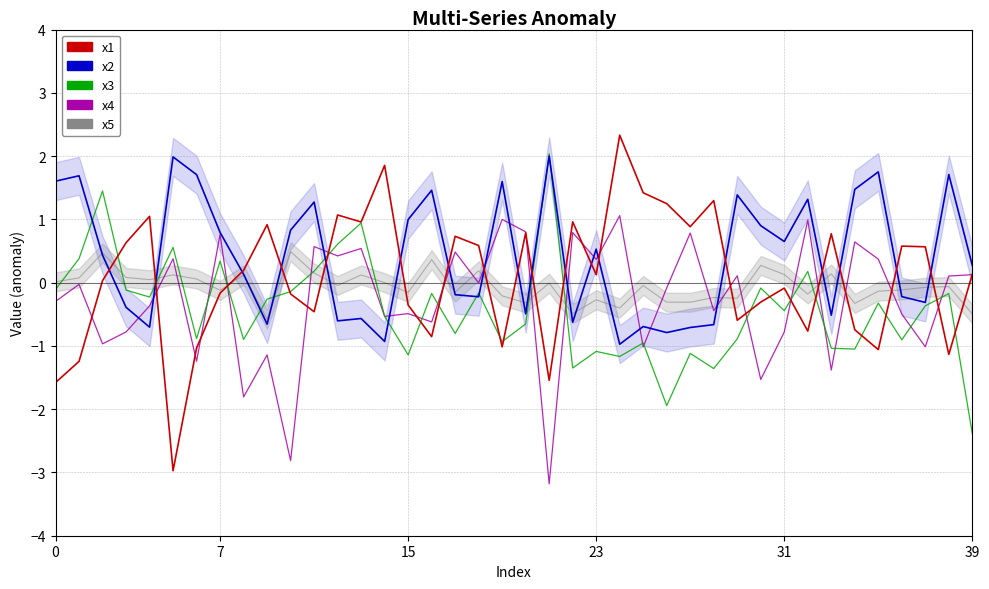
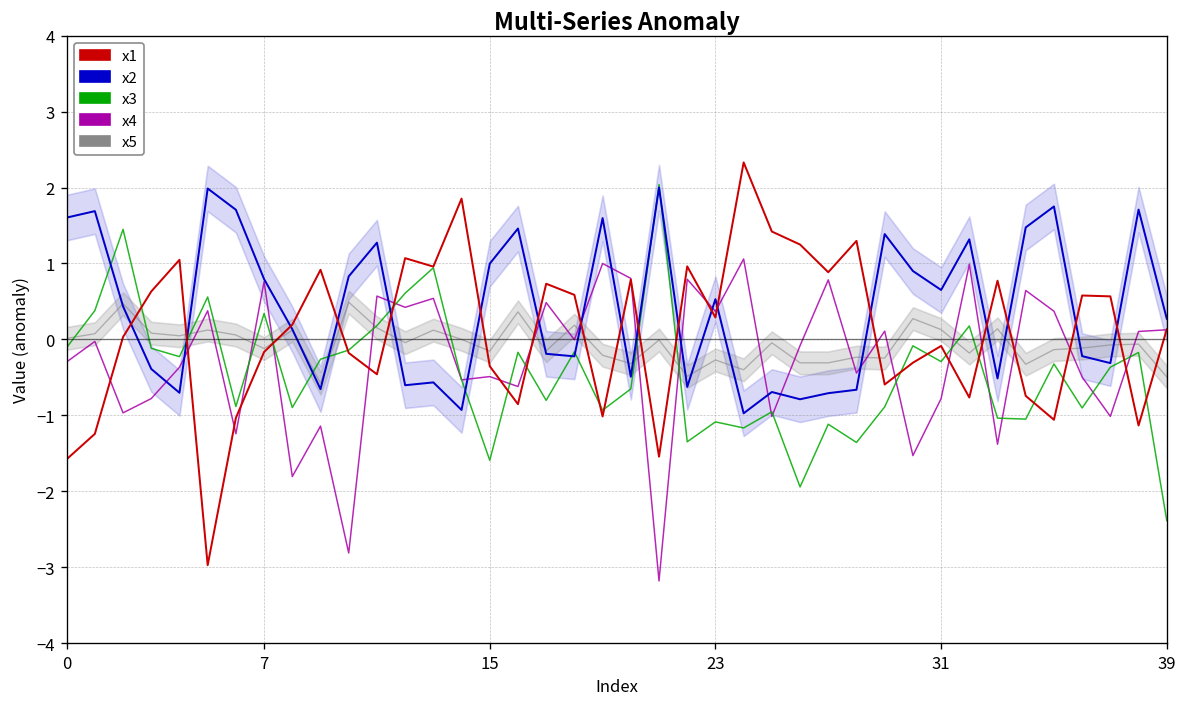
x3, 15: -1.1 -> -1.6
x1, 23: 0.1 -> 0.3
x3, 31: -0.4 -> -0.3
